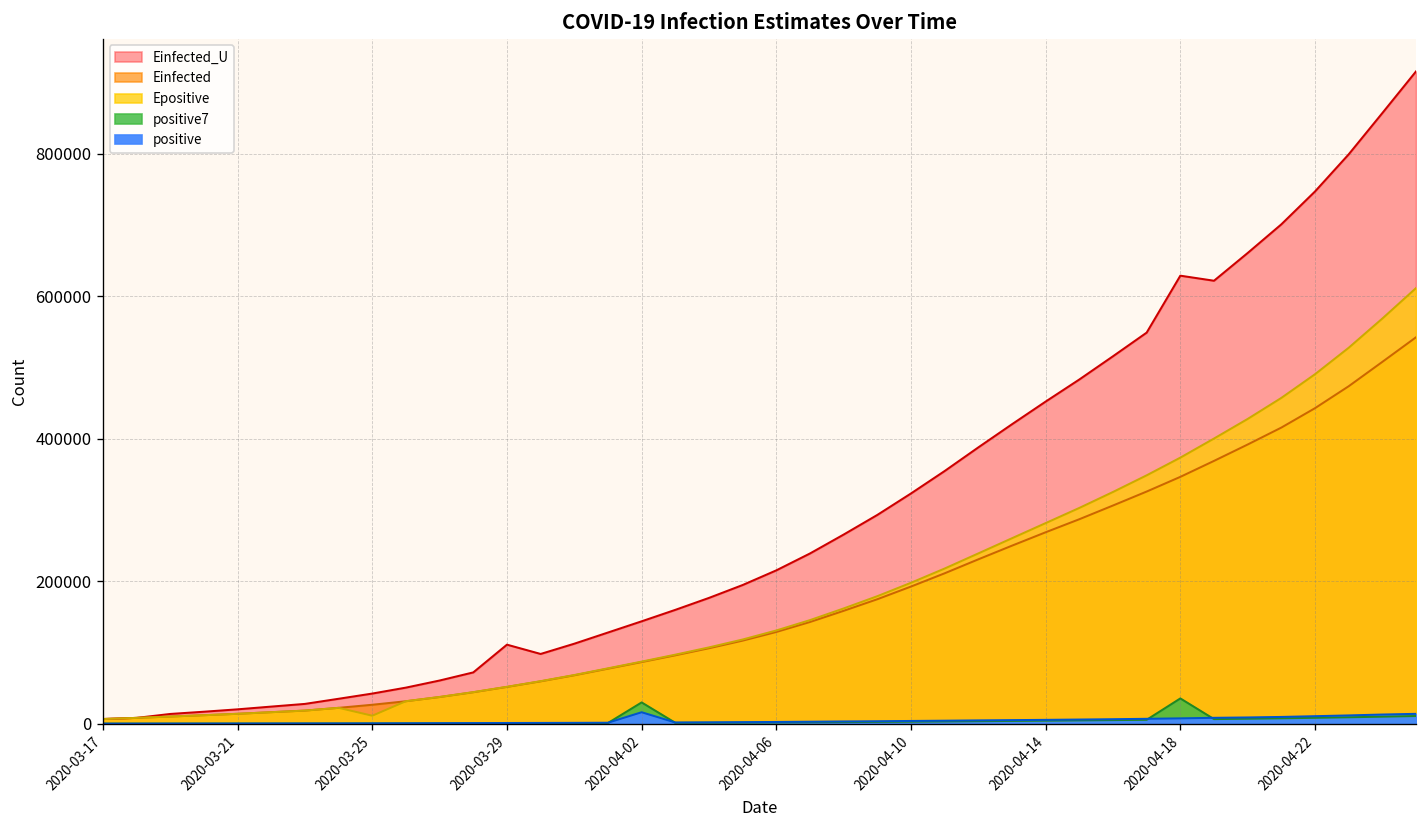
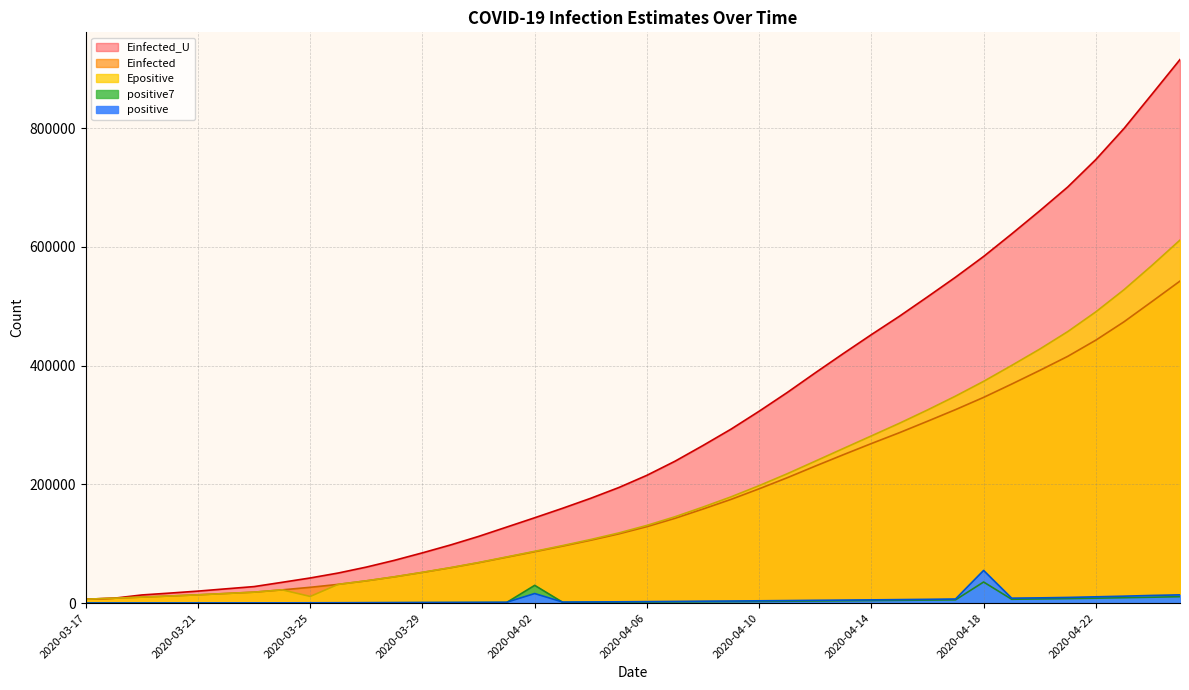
Einfected_U, 2020-03-29: 110000 -> 80000
Einfected_U, 2020-04-18: 630000 -> 580000
positive, 2020-04-18: 10000 -> 50000
